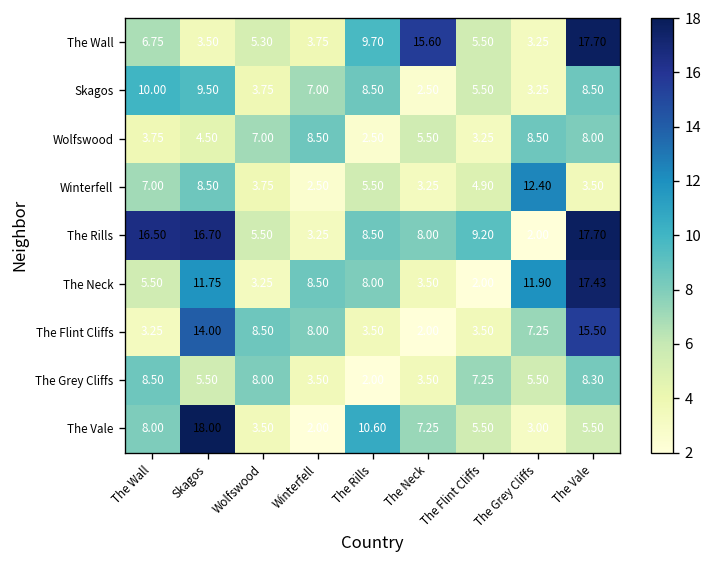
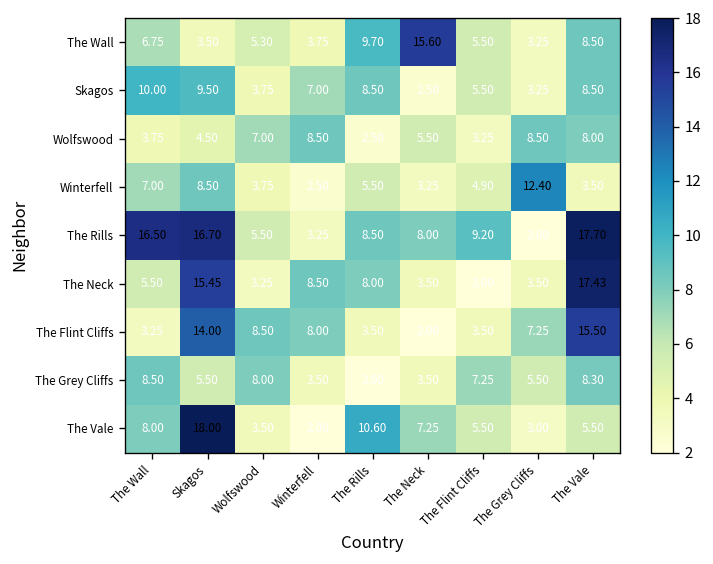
The Wall, The Vale: 17.70 -> 8.50
The Neck, Skagos: 11.75 -> 15.45
The Neck, The Grey Cliffs: 11.90 -> 3.50
